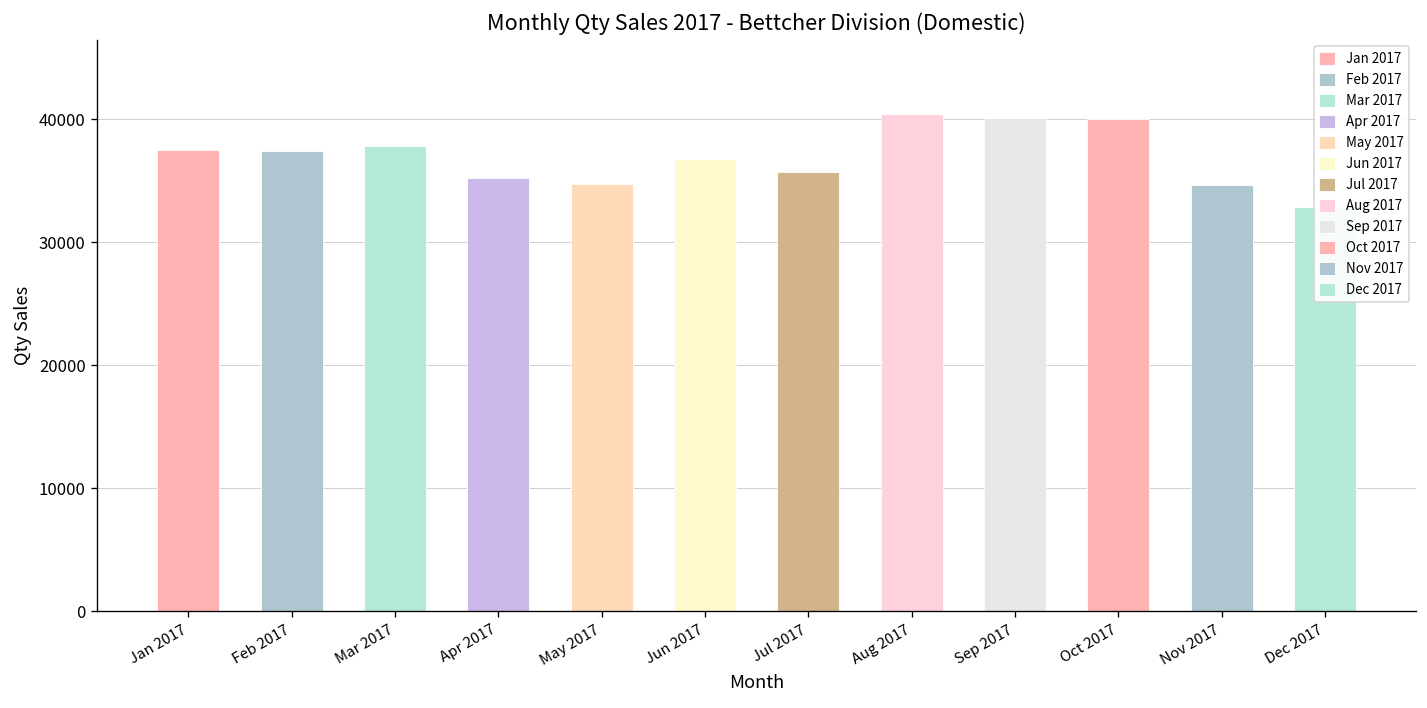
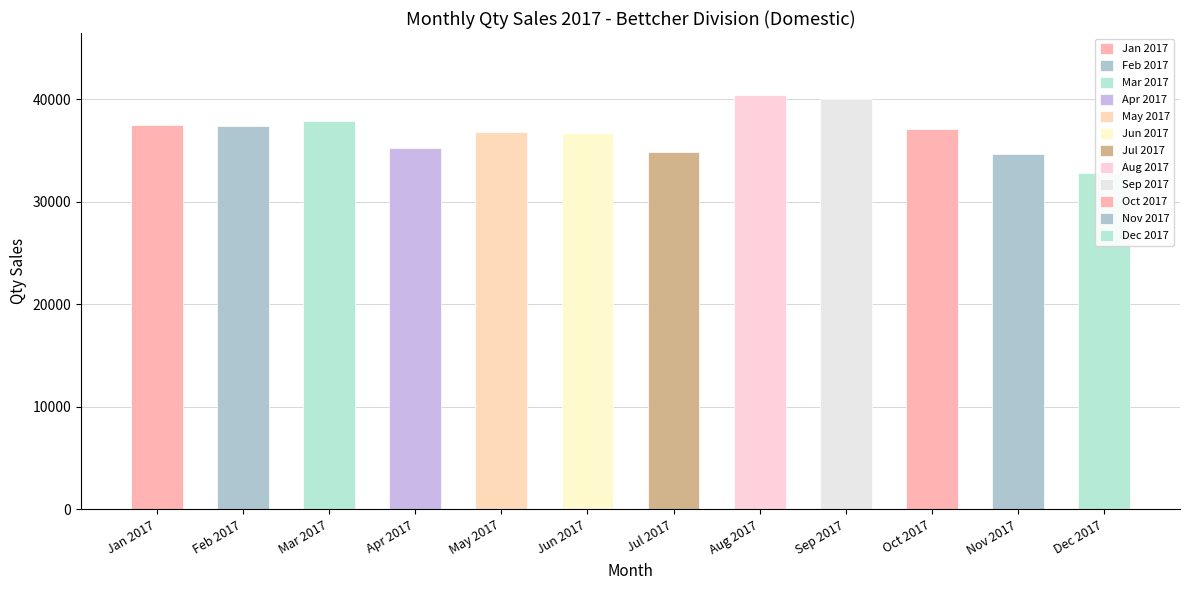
May 2017: 34700 -> 36800
Jul 2017: 35700 -> 34900
Oct 2017: 40000 -> 37100
